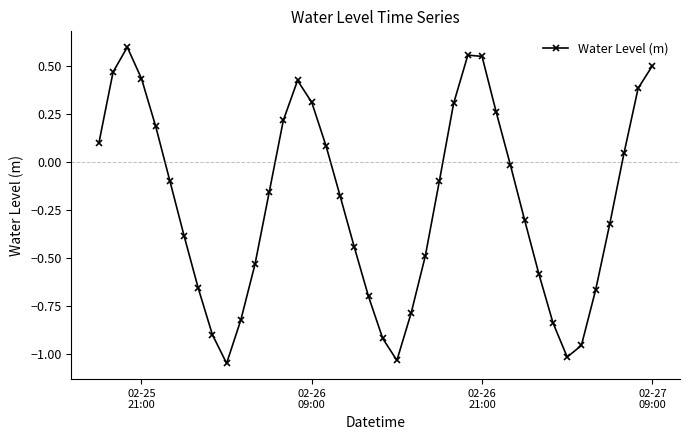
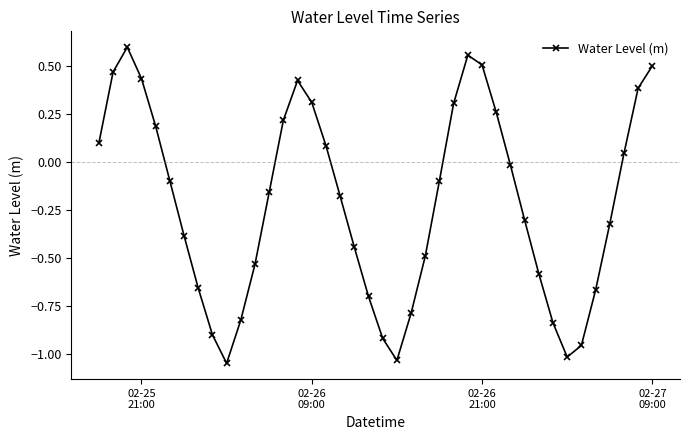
02-26 21:00: 0.55 -> 0.51
